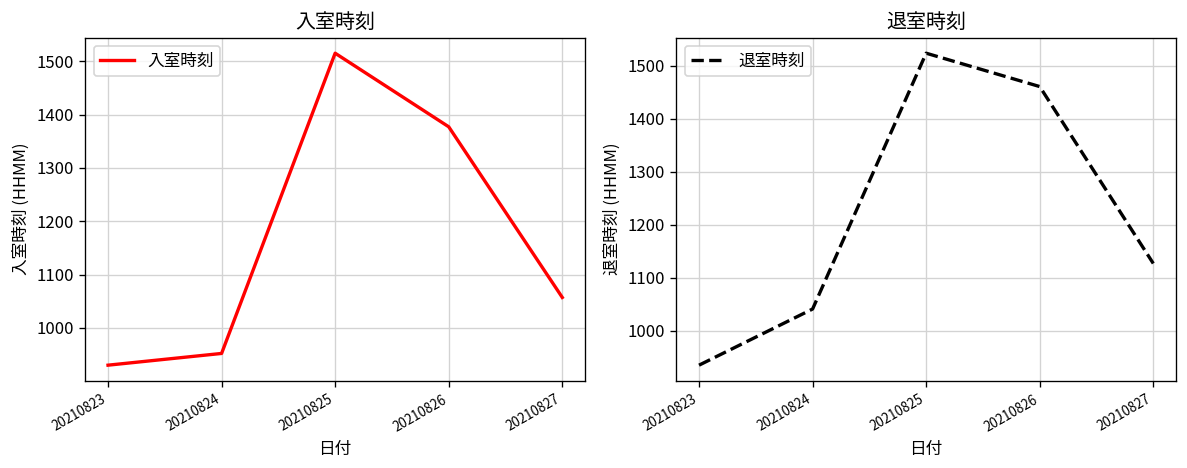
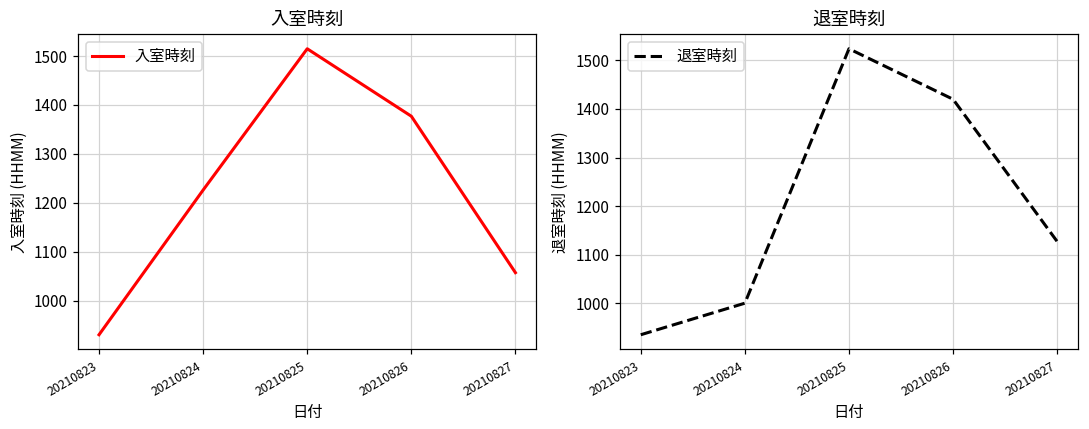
入室時刻, 20210824: 950 -> 1230
退室時刻, 20210824: 1040 -> 1000
退室時刻, 20210826: 1460 -> 1420
